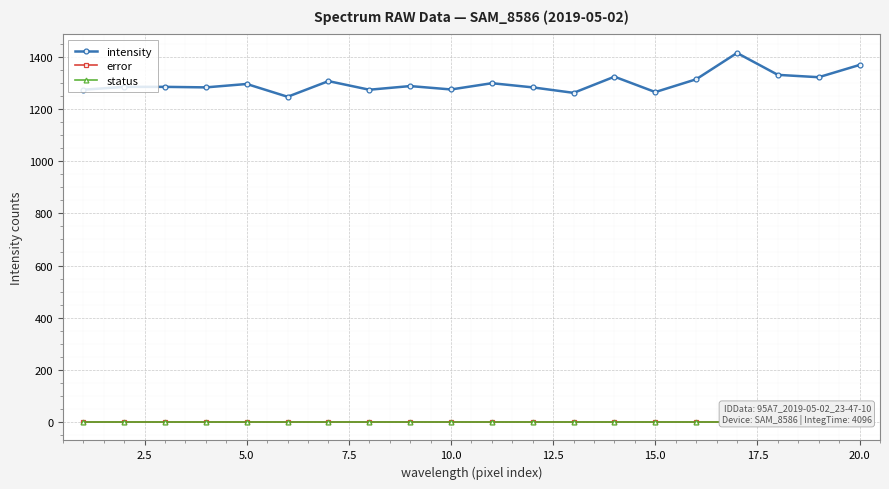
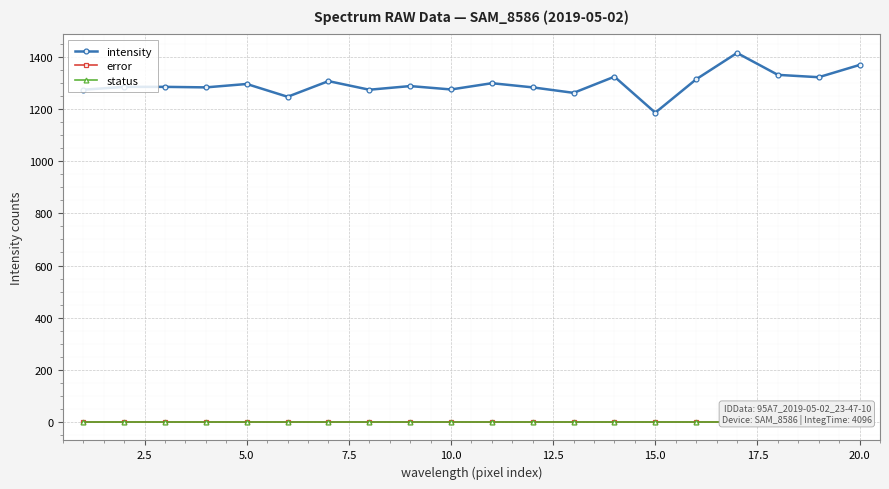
intensity, 15.0: 1270 -> 1190
